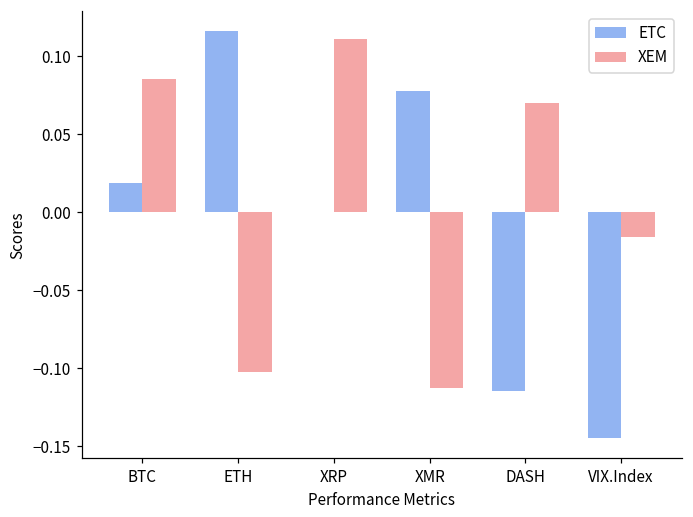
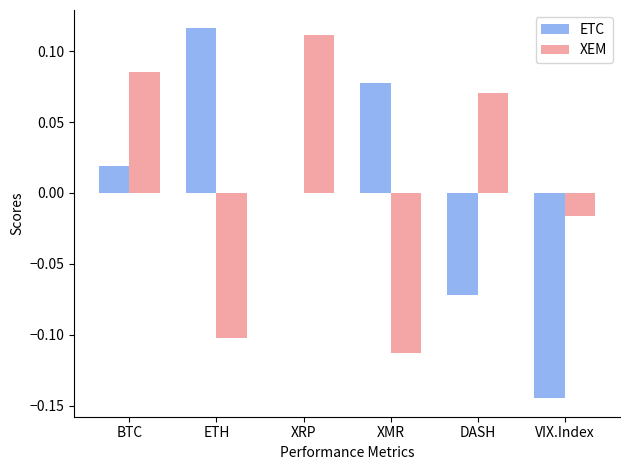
ETC, DASH: -0.114 -> -0.072
